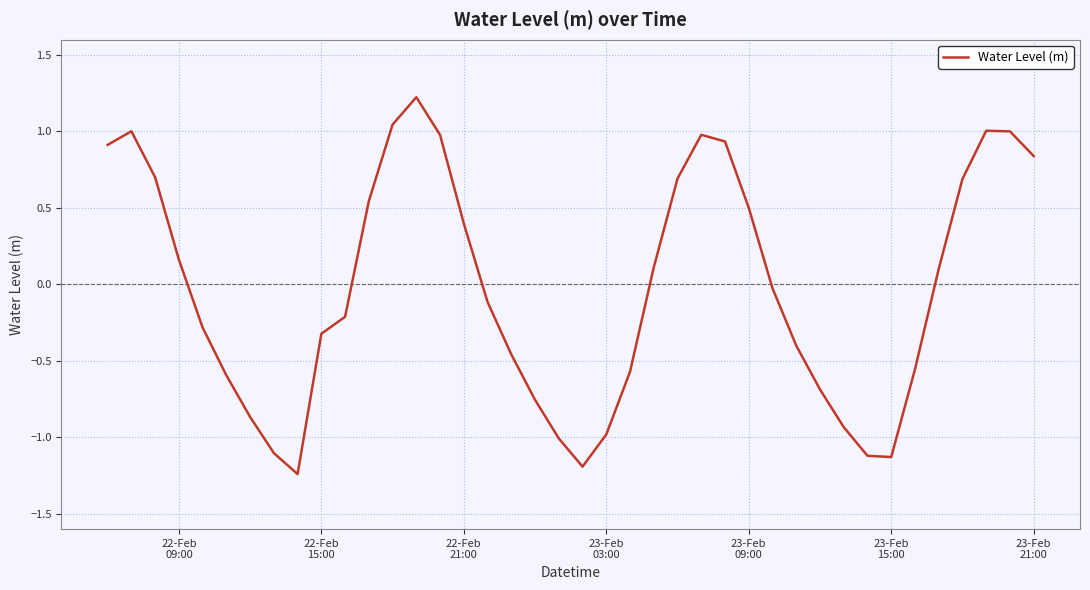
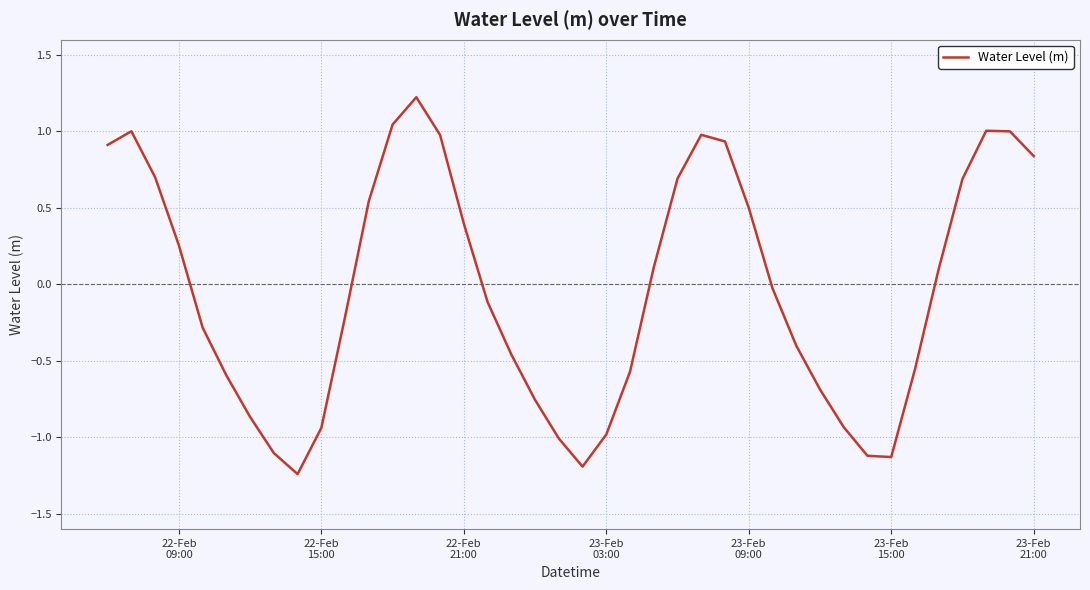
22-Feb 09:00: 0.16 -> 0.26
22-Feb 15:00: -0.32 -> -0.94
